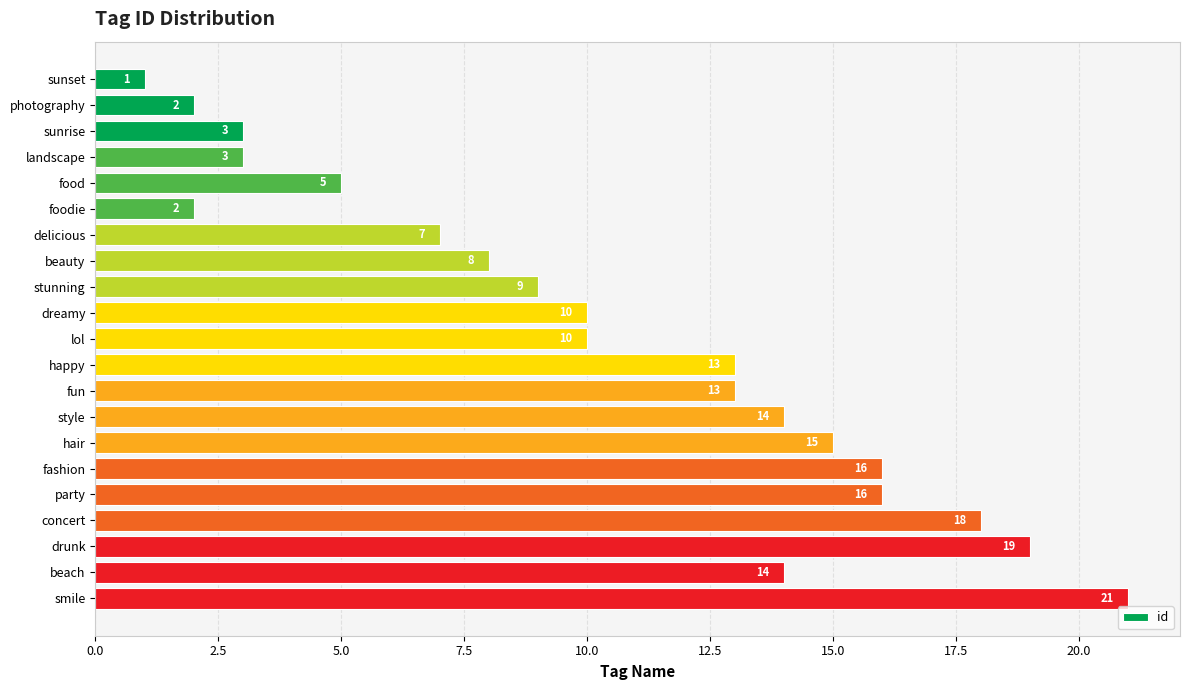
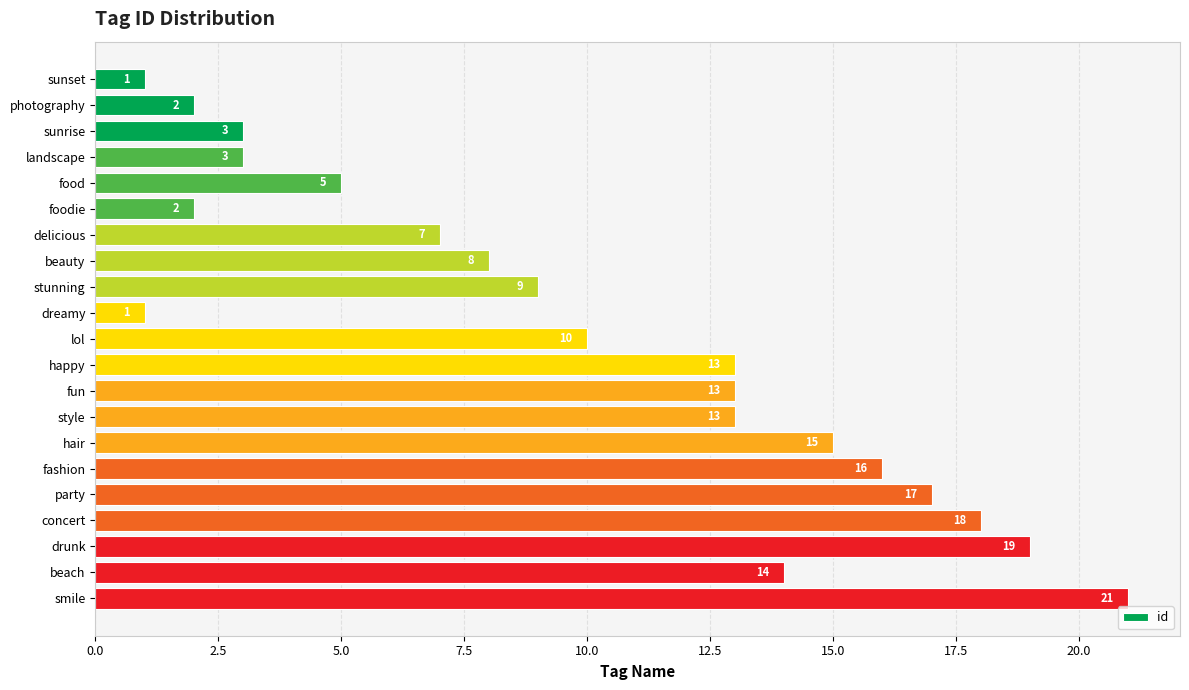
dreamy: 10 -> 1
style: 14 -> 13
party: 16 -> 17
